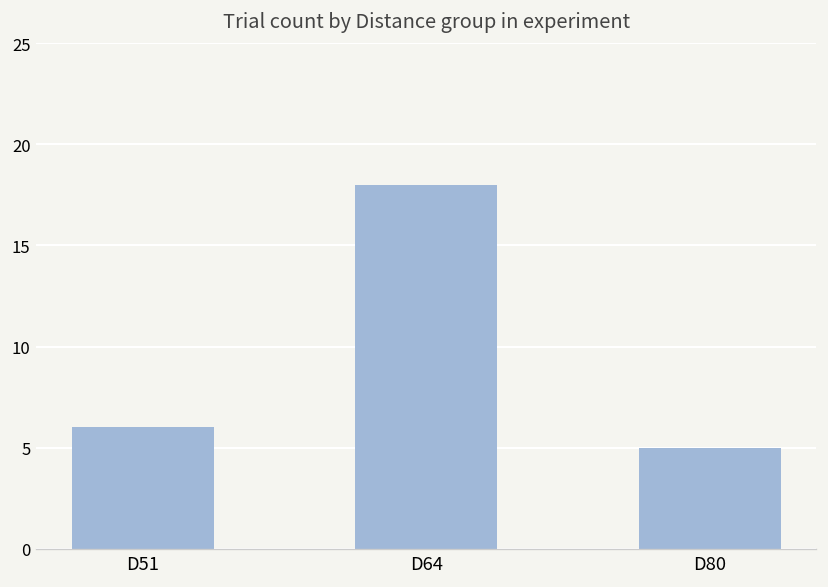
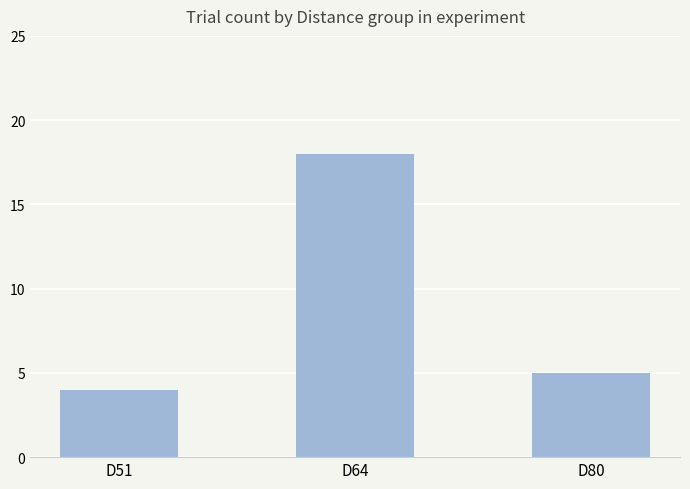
D51: 6 -> 4
